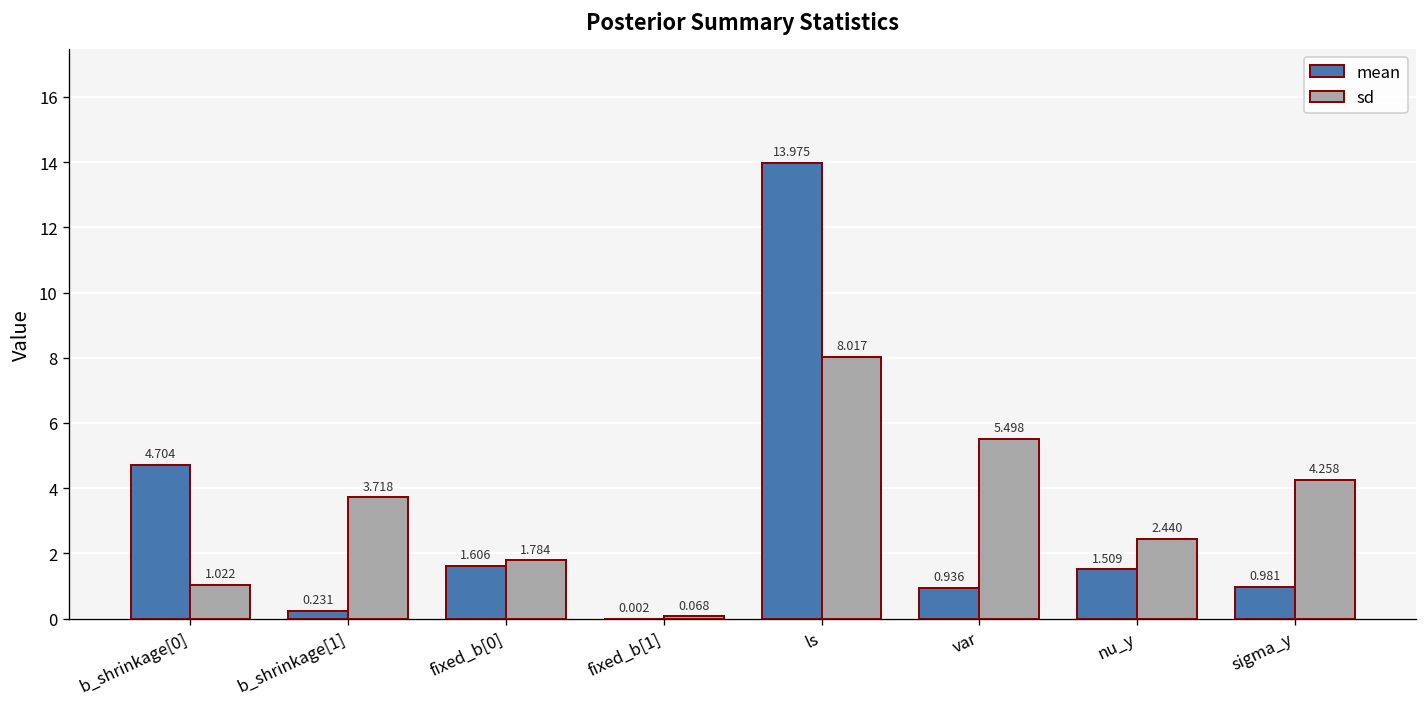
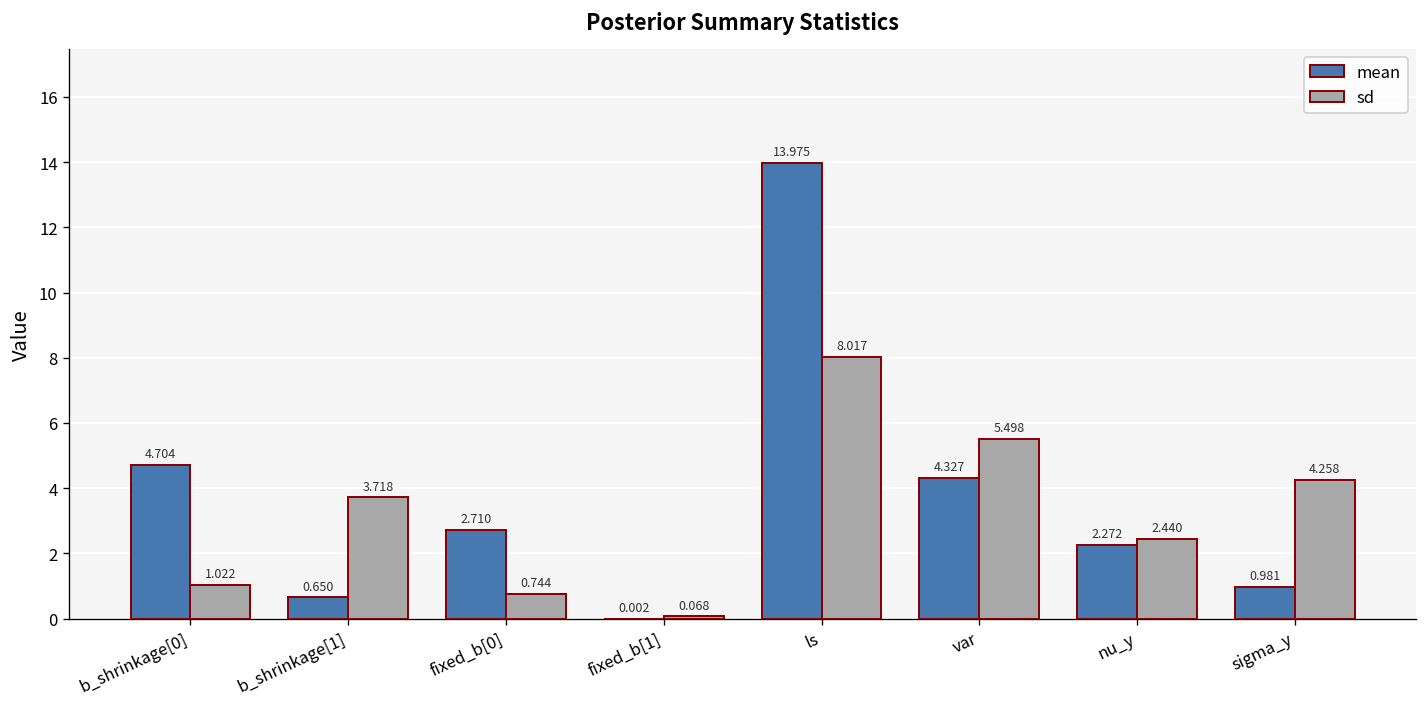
mean, b_shrinkage[1]: 0.231 -> 0.650
mean, fixed_b[0]: 1.606 -> 2.710
sd, fixed_b[0]: 1.784 -> 0.744
mean, var: 0.936 -> 4.327
mean, nu_y: 1.509 -> 2.272
